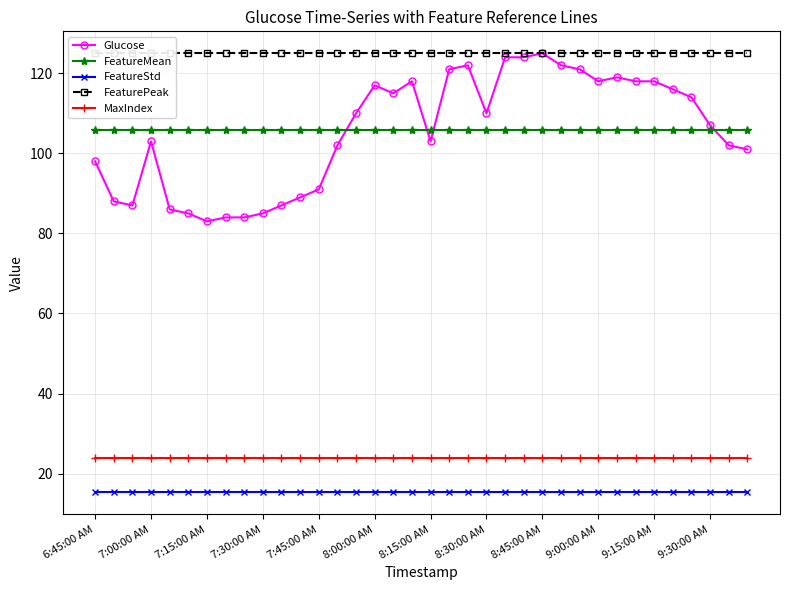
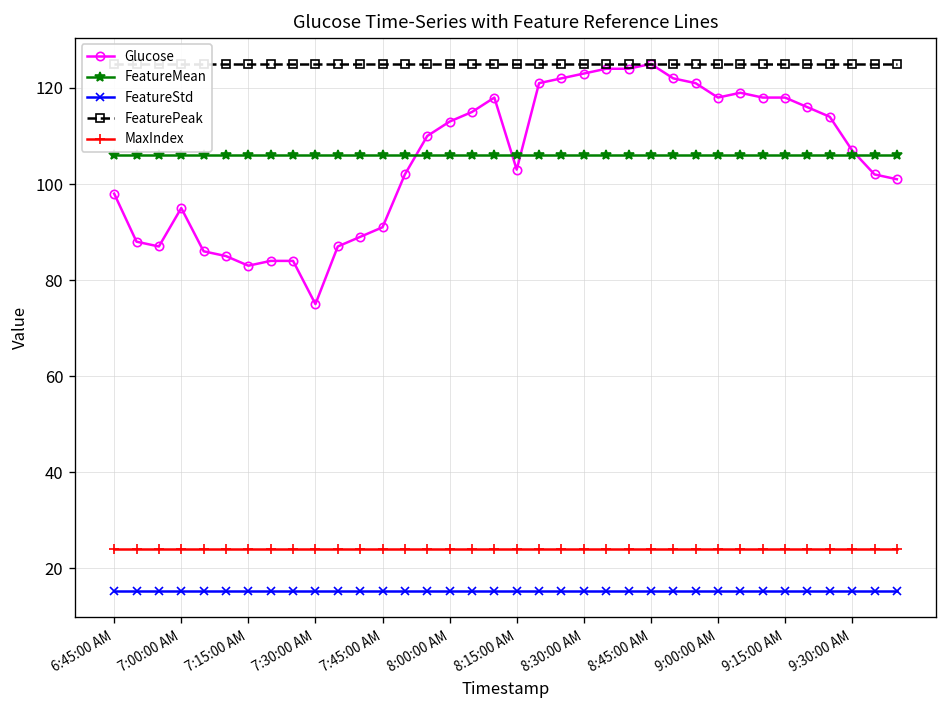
Glucose, 7:00:00 AM: 103 -> 95
Glucose, 7:30:00 AM: 85 -> 75
Glucose, 8:00:00 AM: 117 -> 113
Glucose, 8:30:00 AM: 110 -> 123
